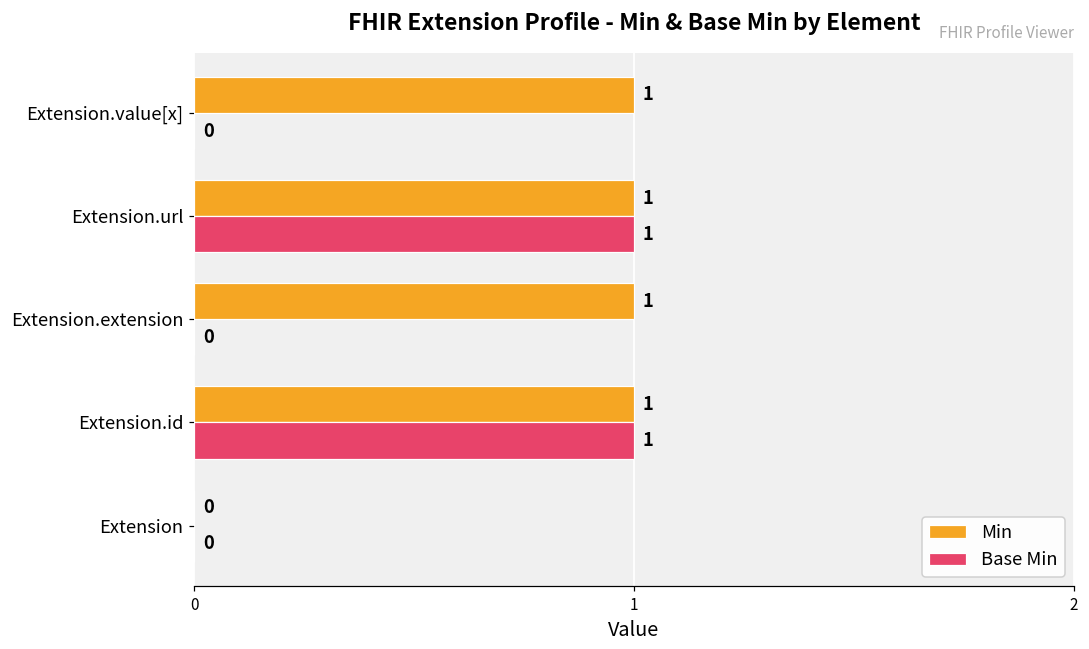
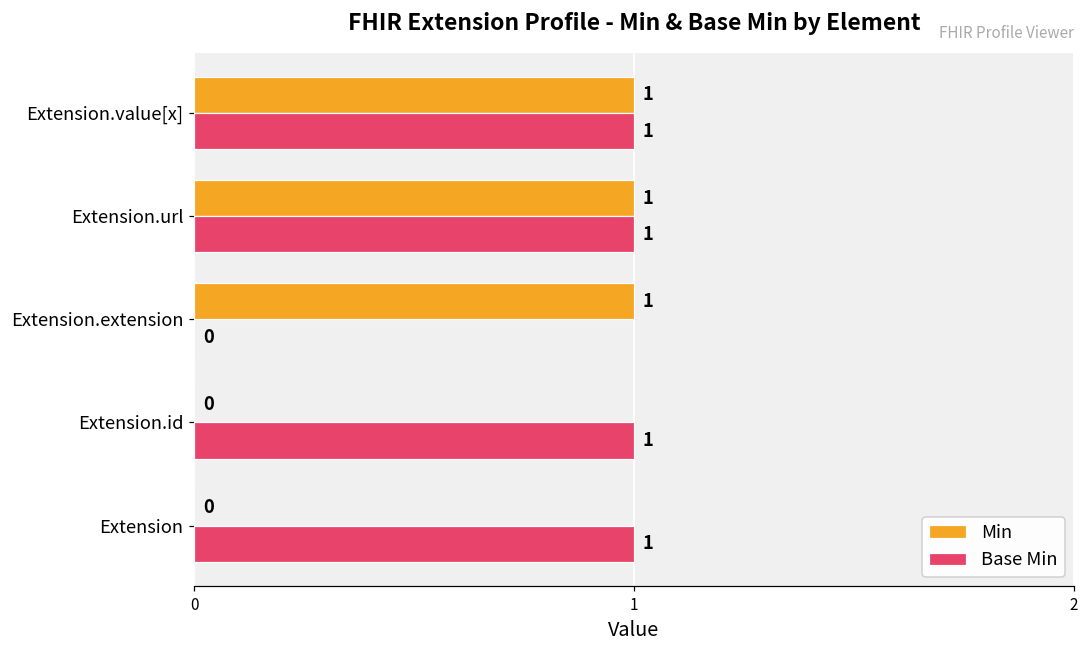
Base Min, Extension.value[x]: 0 -> 1
Min, Extension.id: 1 -> 0
Base Min, Extension: 0 -> 1
